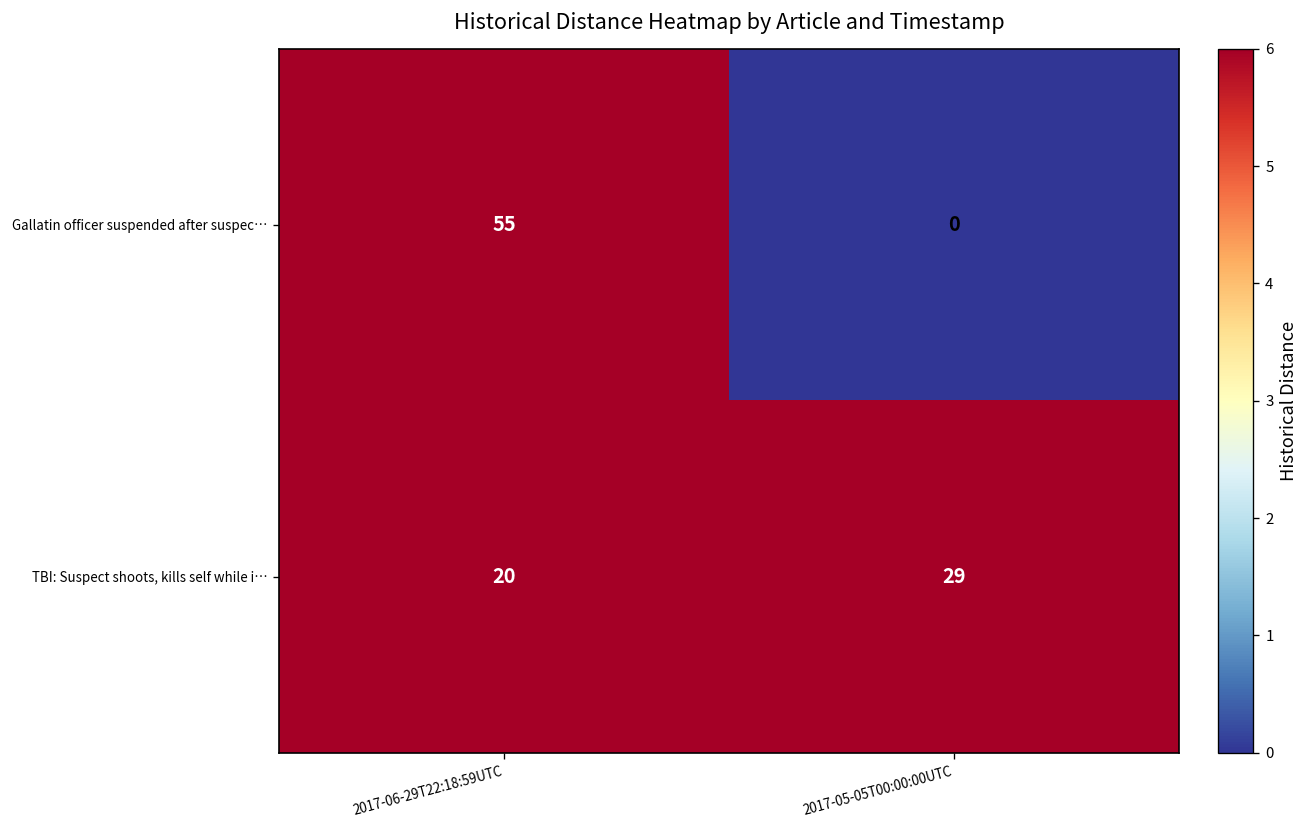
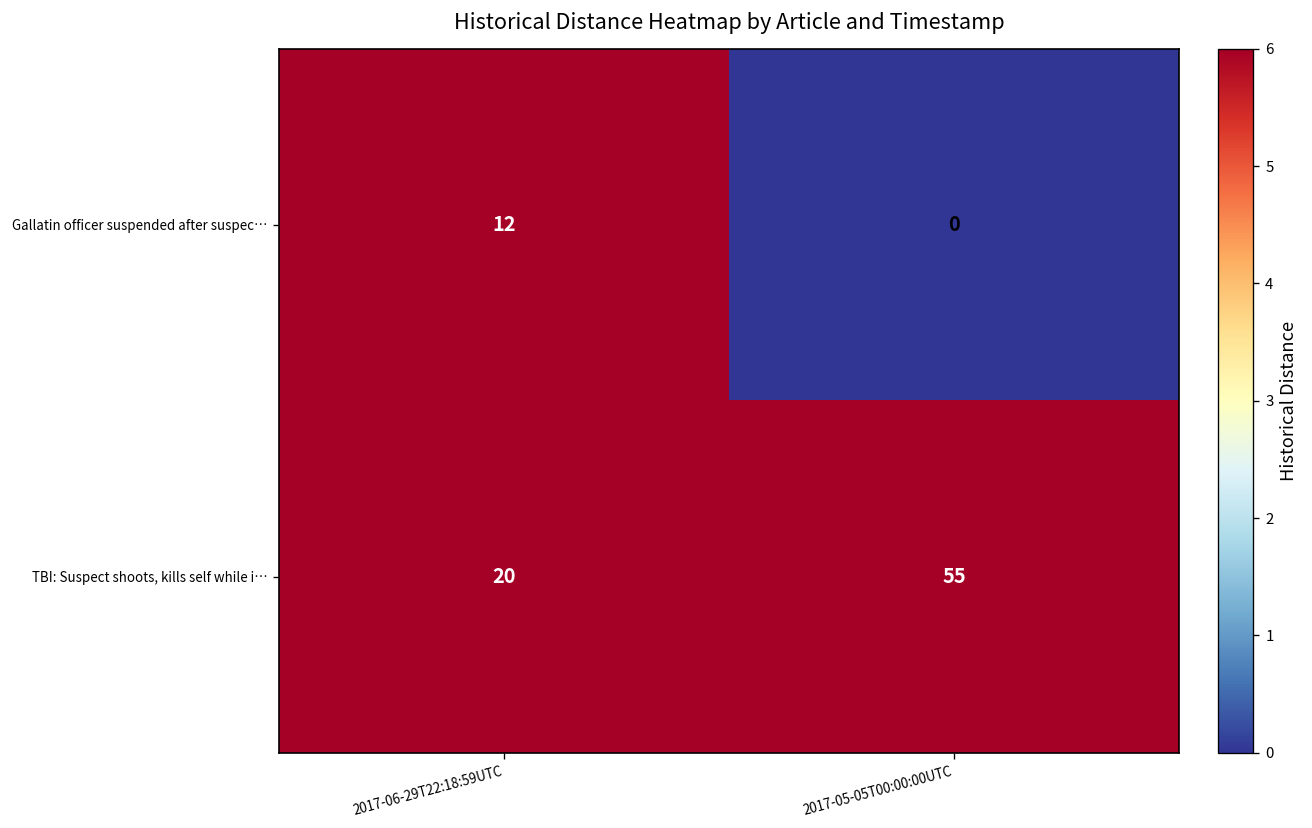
Gallatin officer suspended after suspec…, 2017-06-29T22:18:59UTC: 55 -> 12
TBI: Suspect shoots, kills self while i…, 2017-05-05T00:00:00UTC: 29 -> 55
